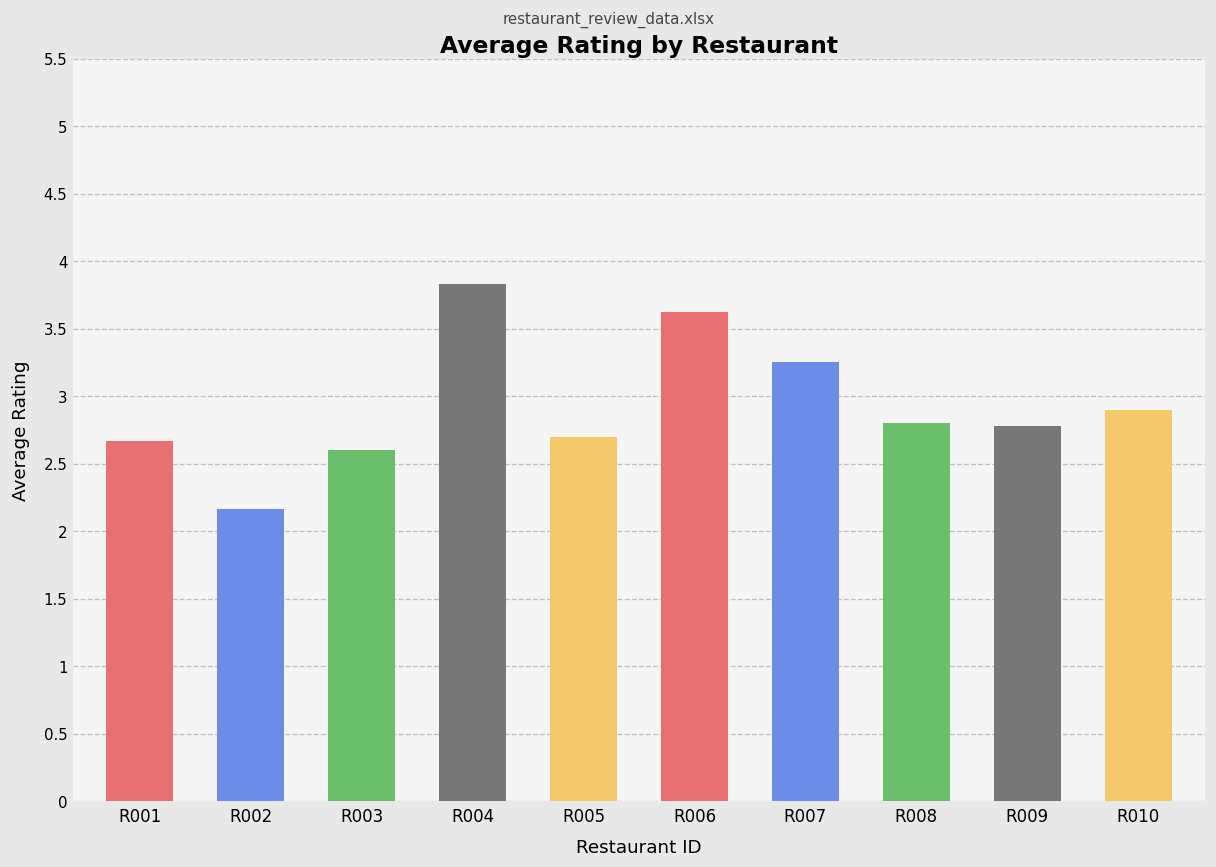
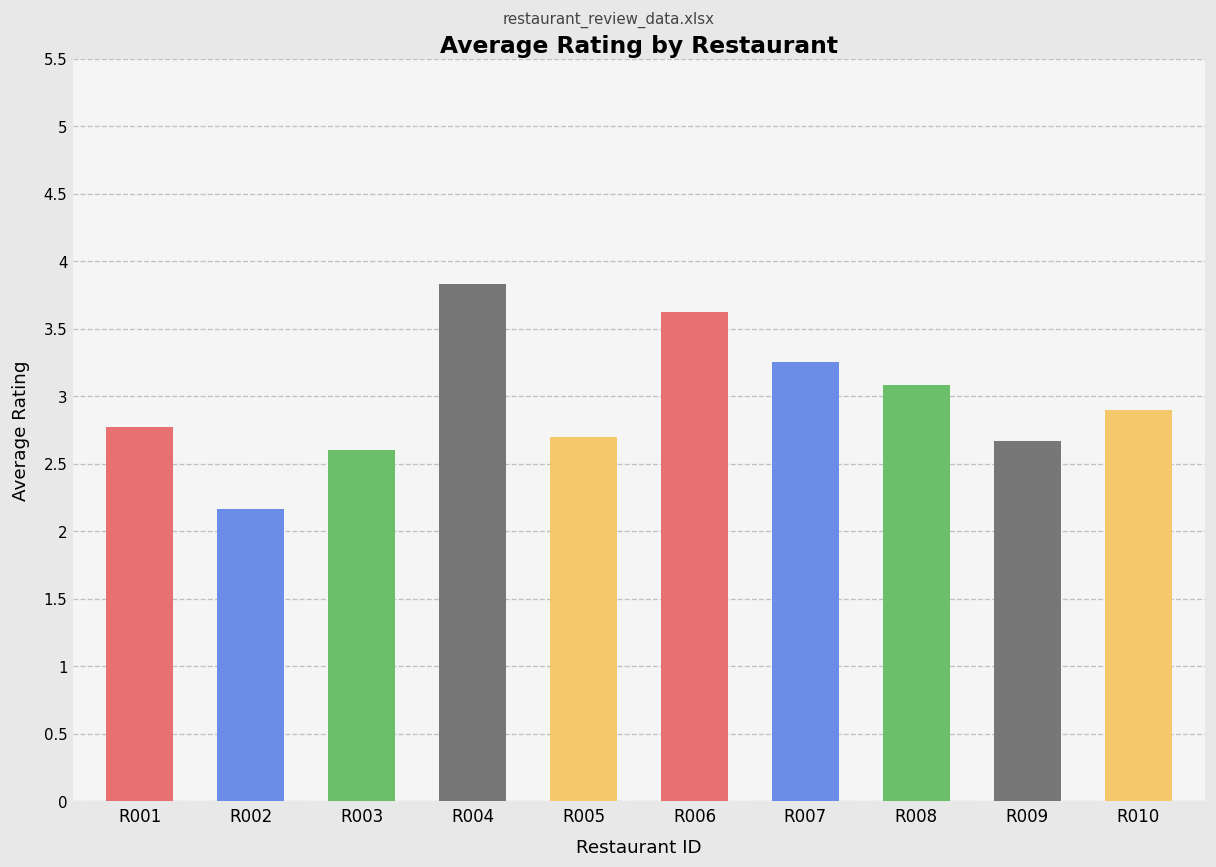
R001: 2.67 -> 2.77
R008: 2.80 -> 3.08
R009: 2.78 -> 2.67
